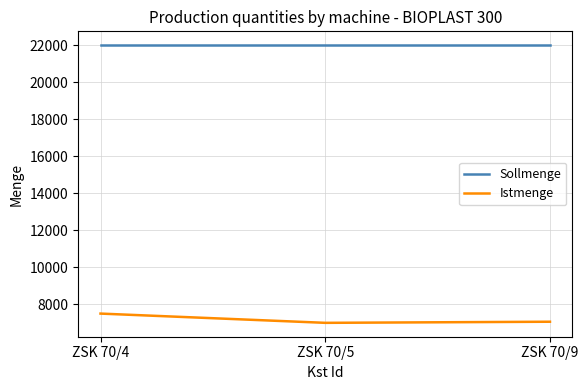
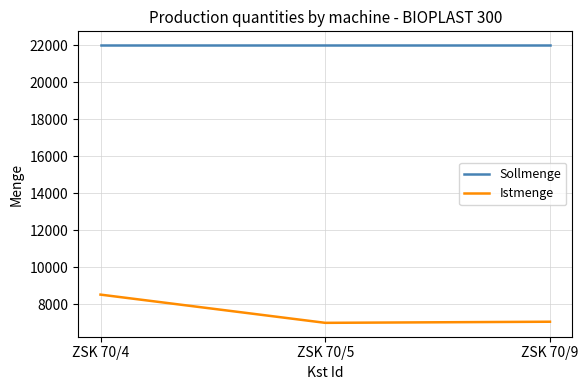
Istmenge, ZSK 70/4: 7500 -> 8500
